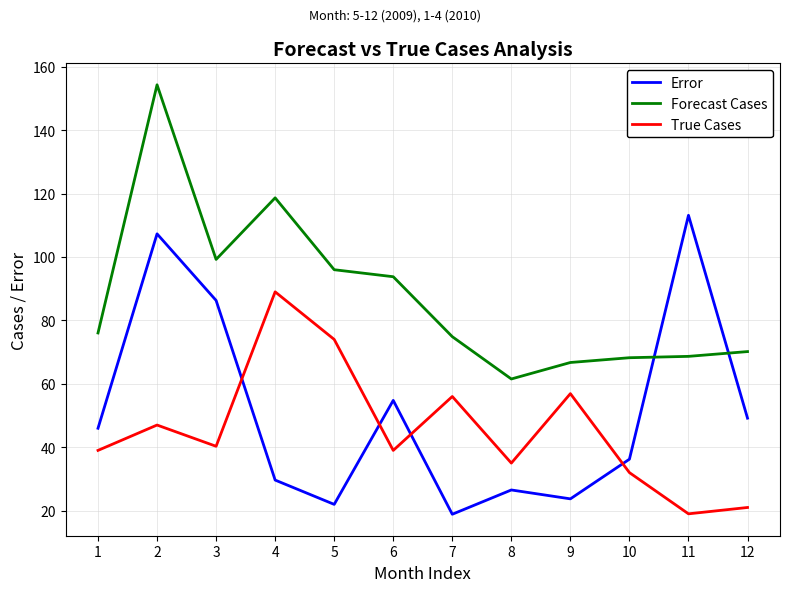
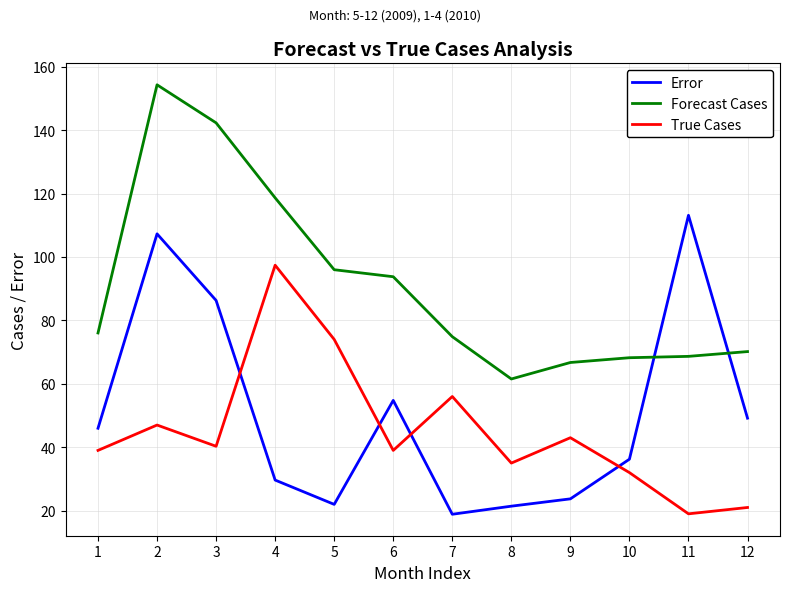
Forecast Cases, 3: 99 -> 142
True Cases, 4: 89 -> 97
Error, 8: 27 -> 21
True Cases, 9: 57 -> 43
